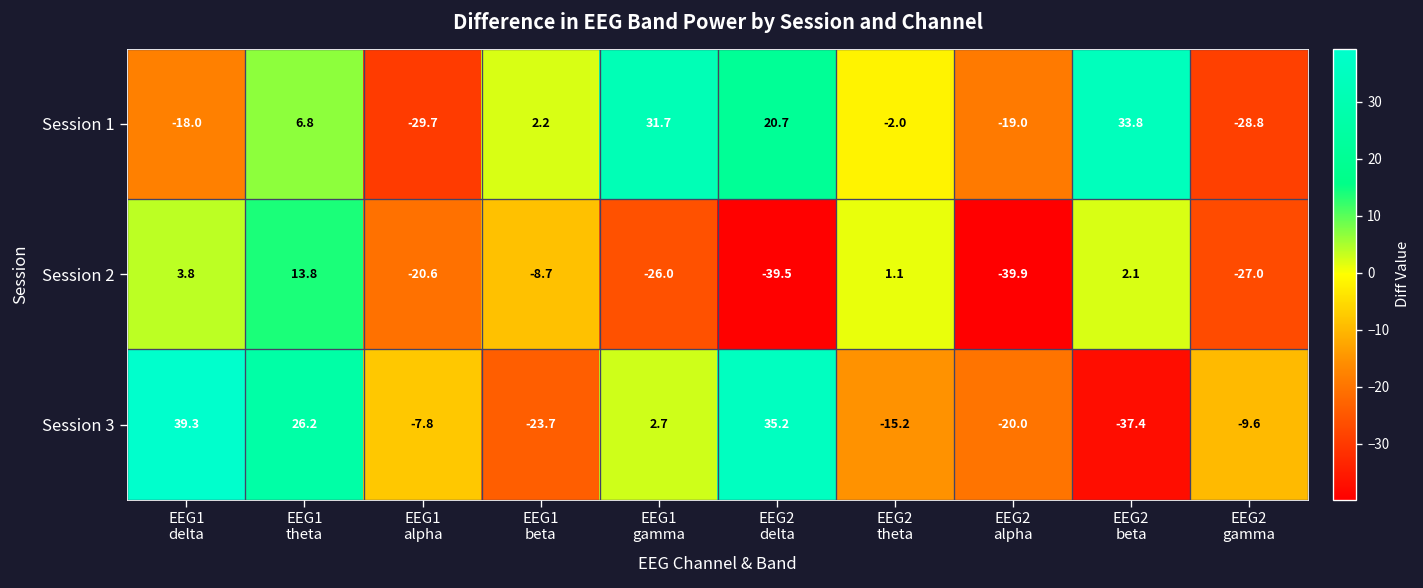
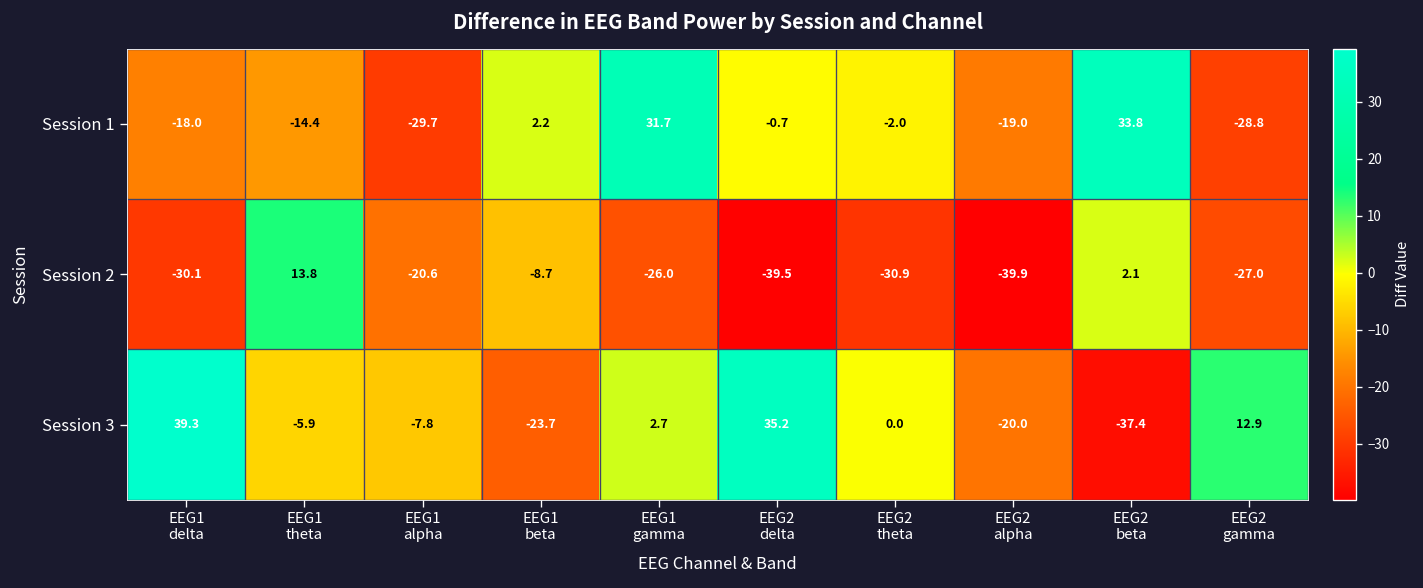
Session 1, EEG1 theta: 6.8 -> -14.4
Session 1, EEG2 delta: 20.7 -> -0.7
Session 2, EEG1 delta: 3.8 -> -30.1
Session 2, EEG2 theta: 1.1 -> -30.9
Session 3, EEG1 theta: 26.2 -> -5.9
Session 3, EEG2 theta: -15.2 -> 0.0
Session 3, EEG2 gamma: -9.6 -> 12.9
